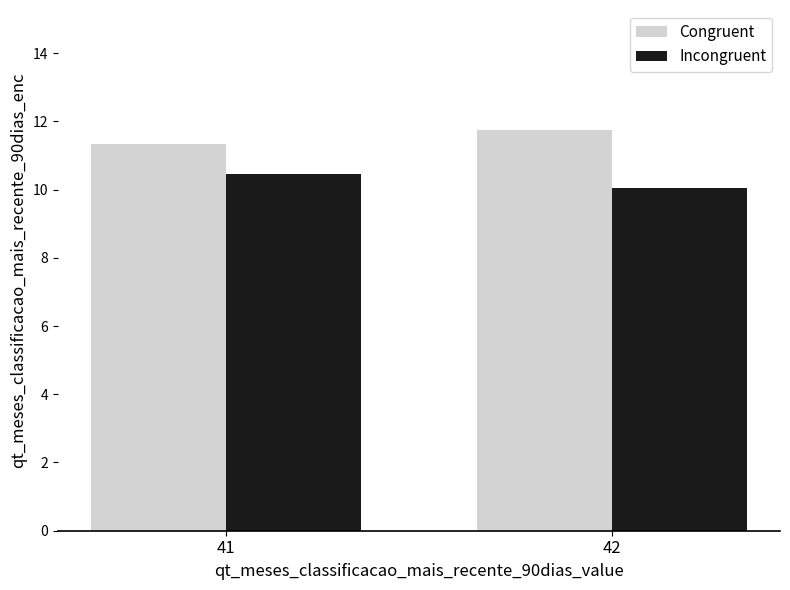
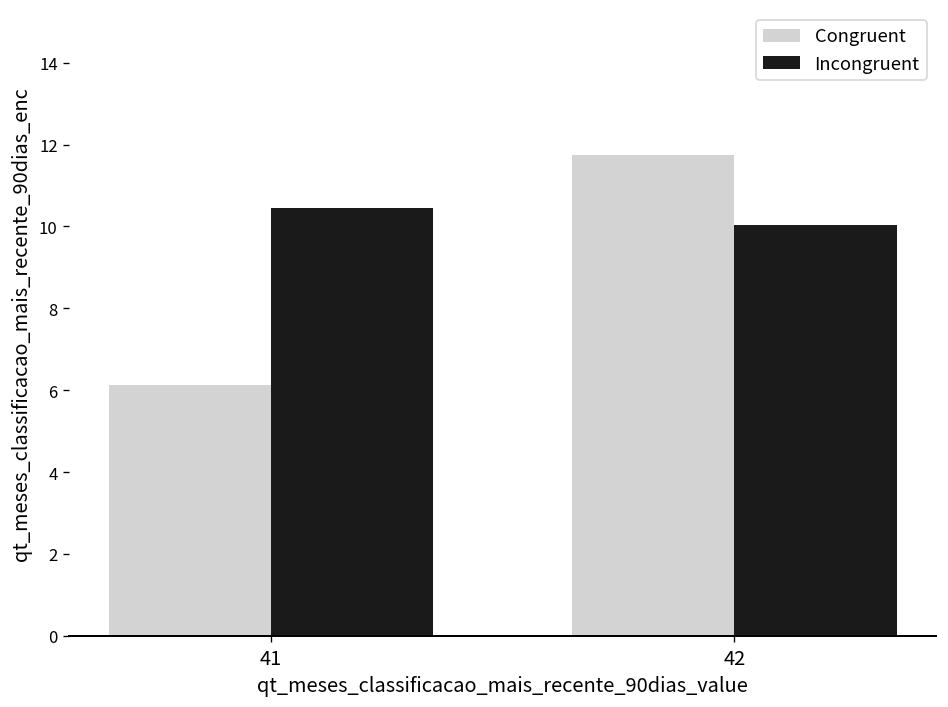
Congruent, 41: 11.3 -> 6.1
